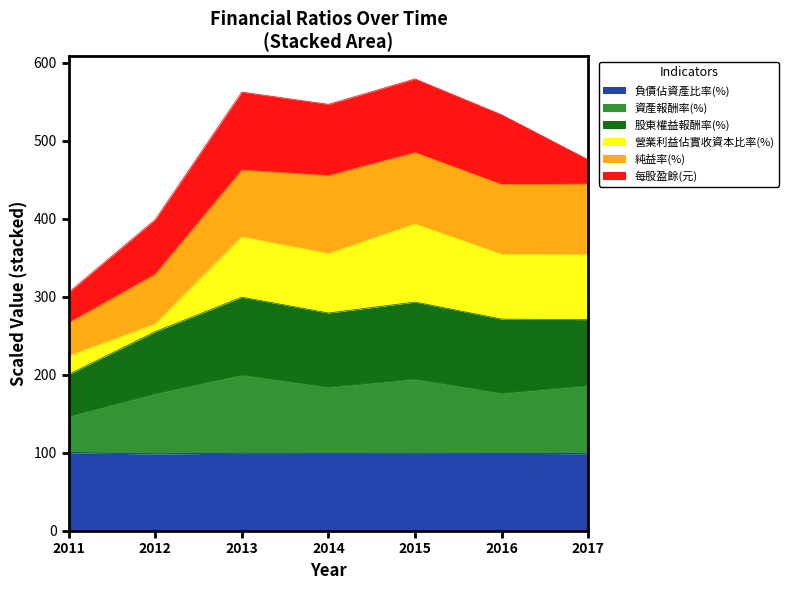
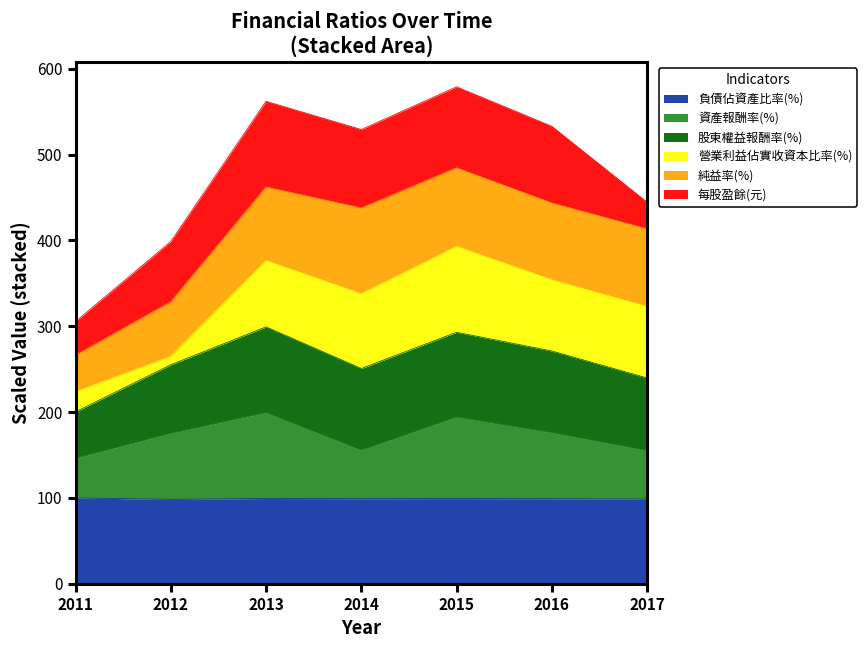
資產報酬率(%), 2014: 80 -> 60
營業利益佔實收資本比率(%), 2014: 80 -> 90
資產報酬率(%), 2017: 90 -> 60
